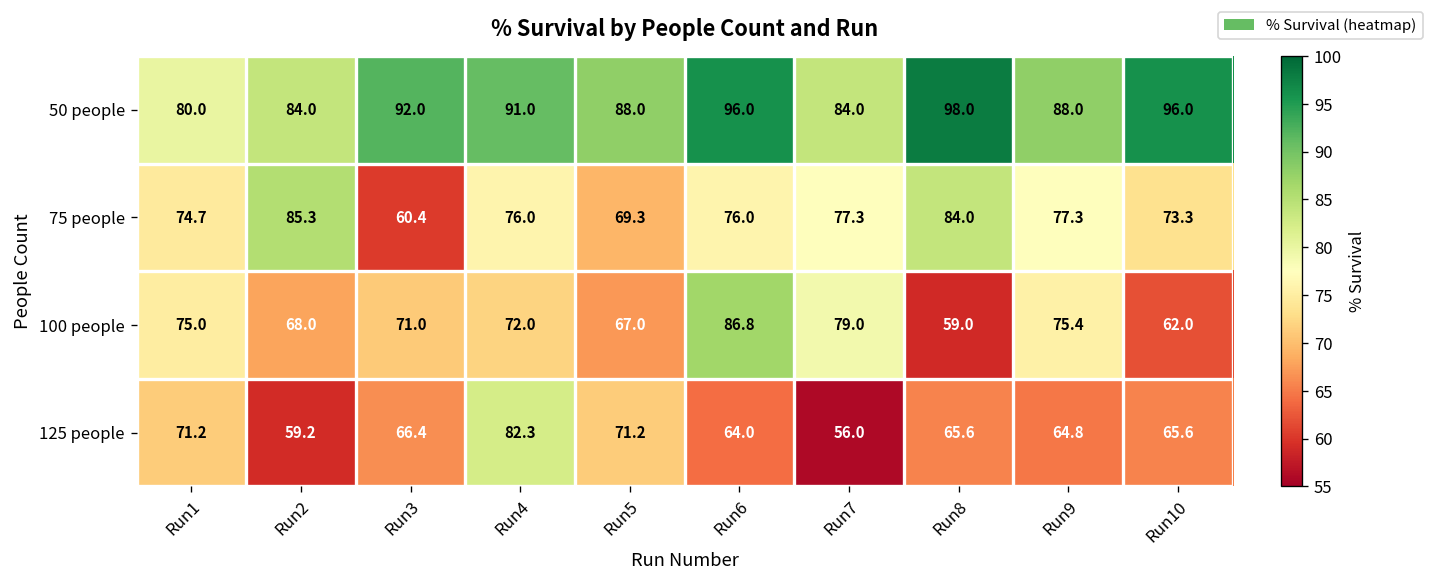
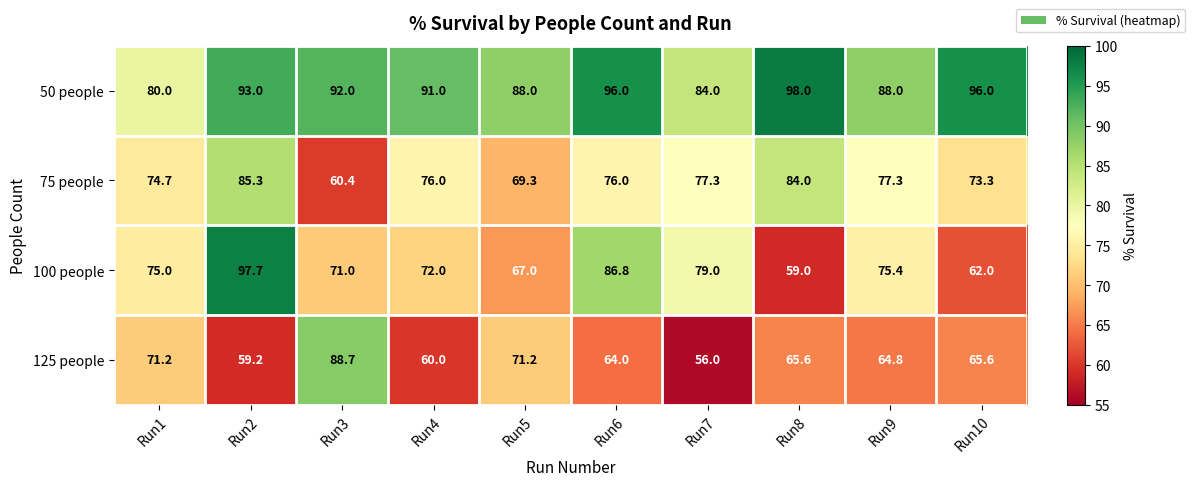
50 people, Run2: 84.0 -> 93.0
100 people, Run2: 68.0 -> 97.7
125 people, Run3: 66.4 -> 88.7
125 people, Run4: 82.3 -> 60.0
